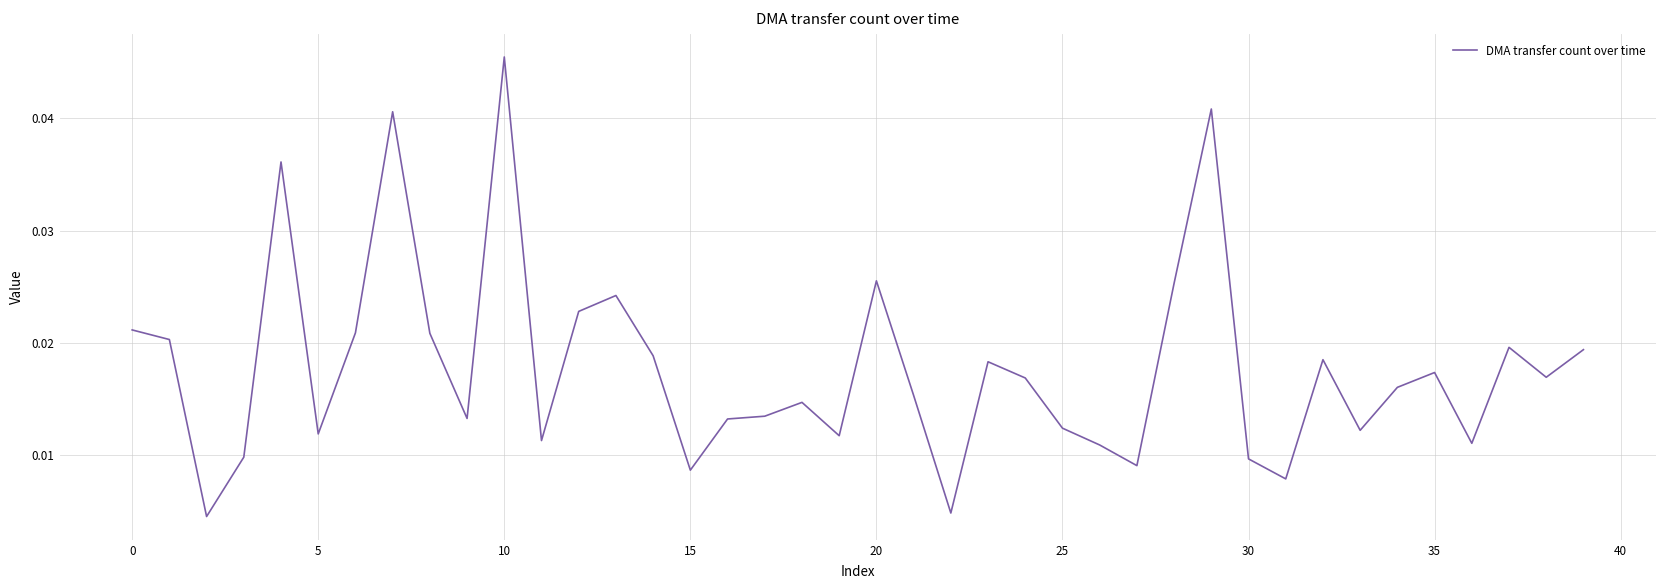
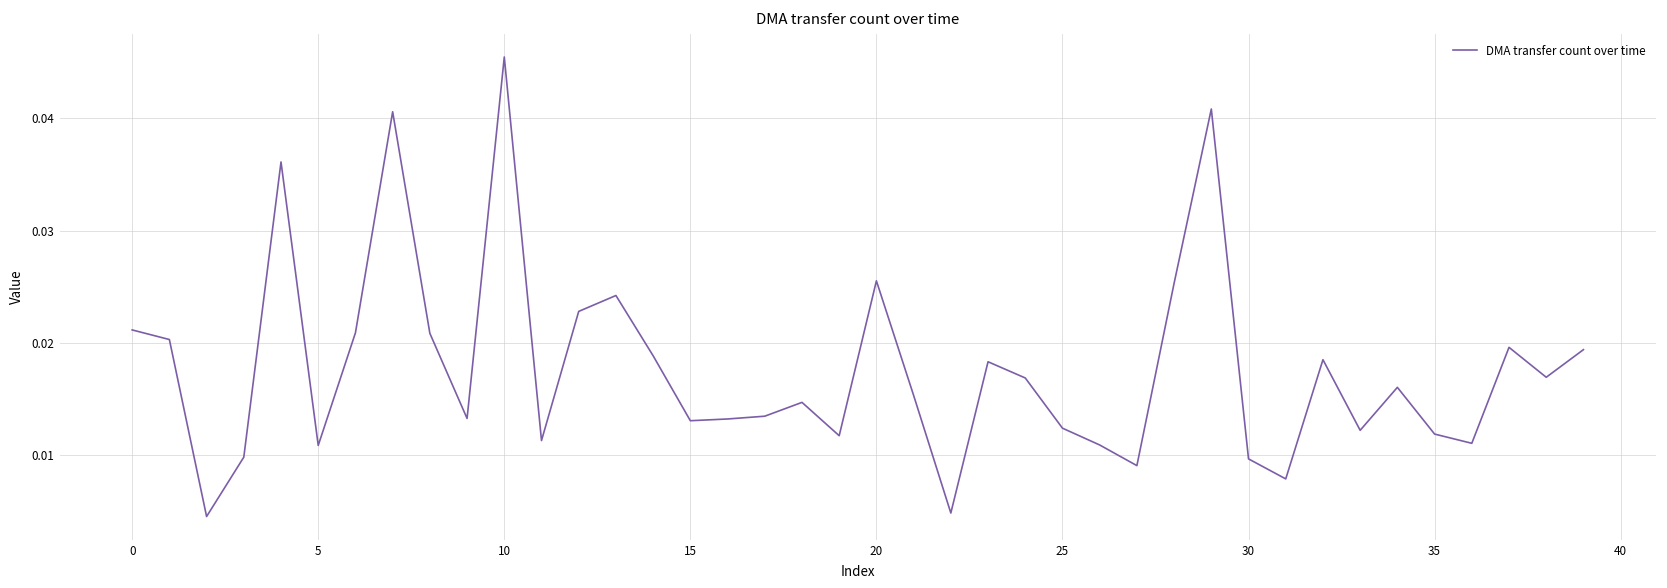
5: 0.012 -> 0.011
15: 0.009 -> 0.013
35: 0.017 -> 0.012
